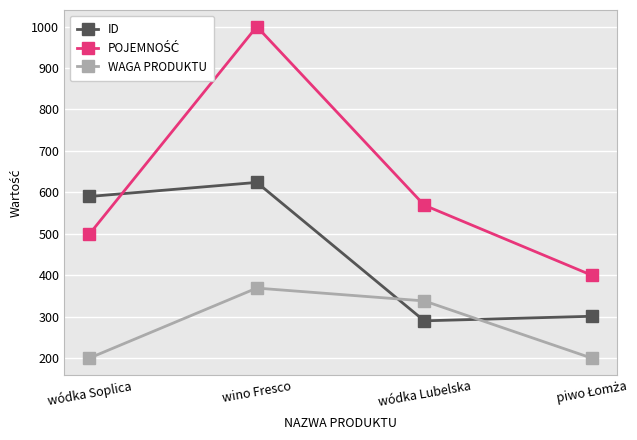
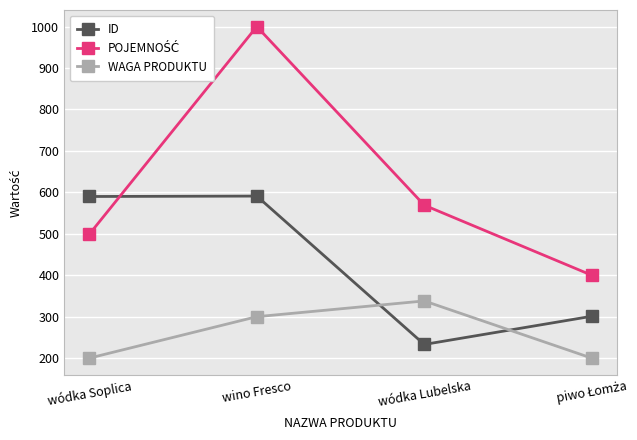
ID, wino Fresco: 620 -> 590
WAGA PRODUKTU, wino Fresco: 370 -> 300
ID, wódka Lubelska: 290 -> 230
